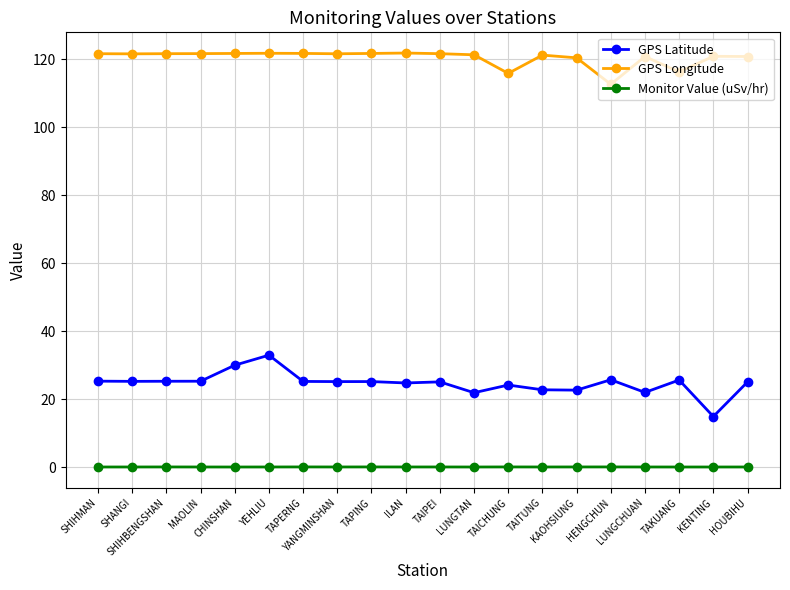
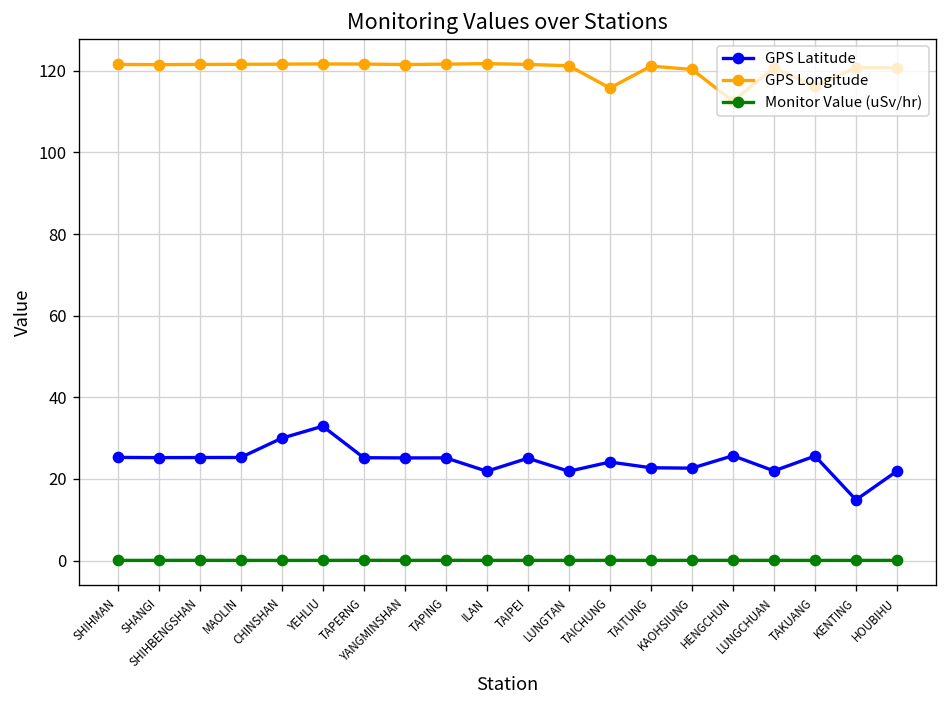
GPS Latitude, ILAN: 25 -> 22
GPS Latitude, HOUBIHU: 25 -> 22
